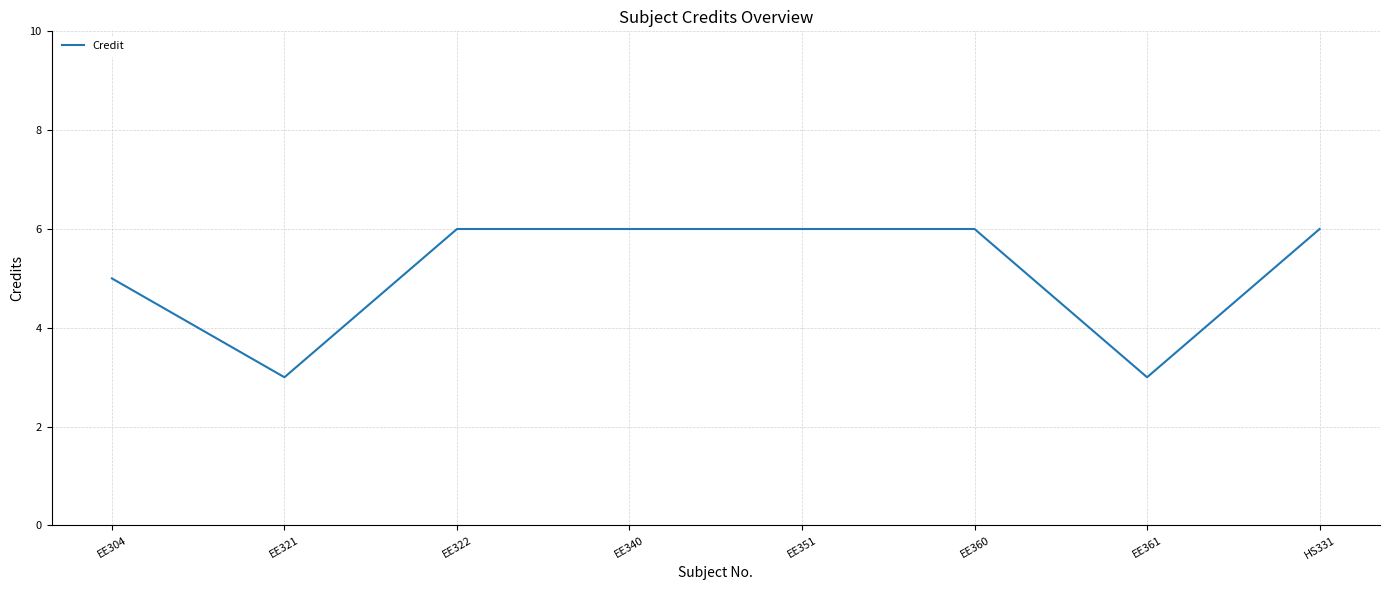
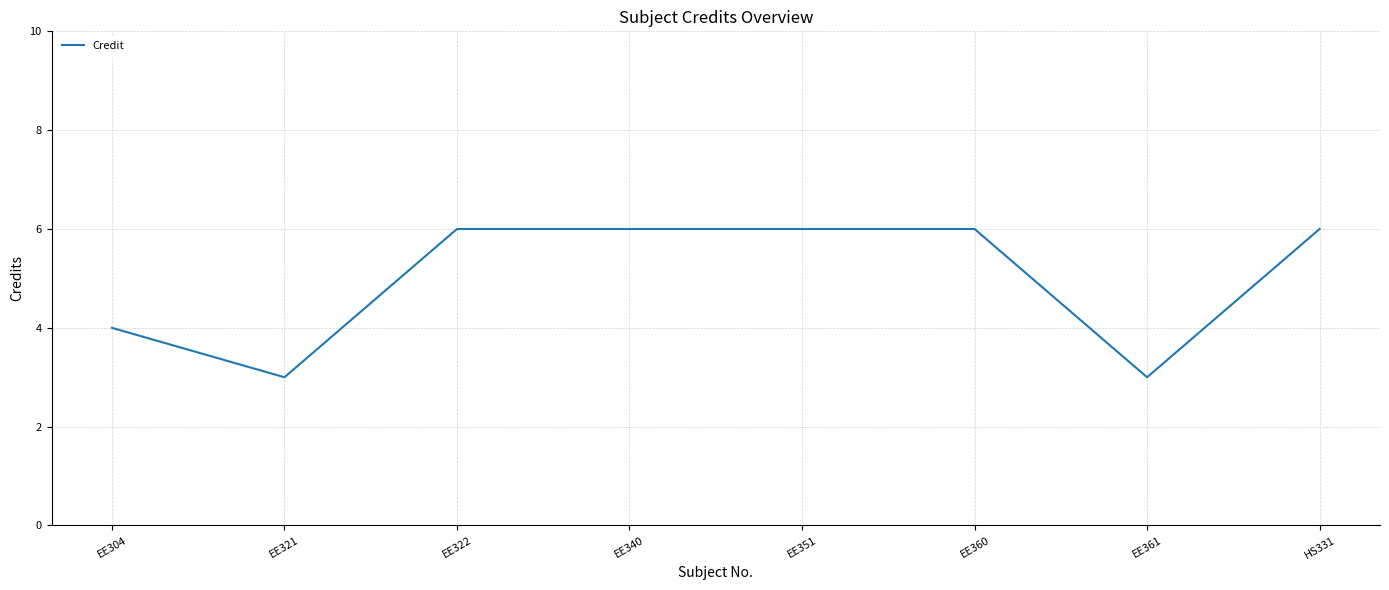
EE304: 5 -> 4
